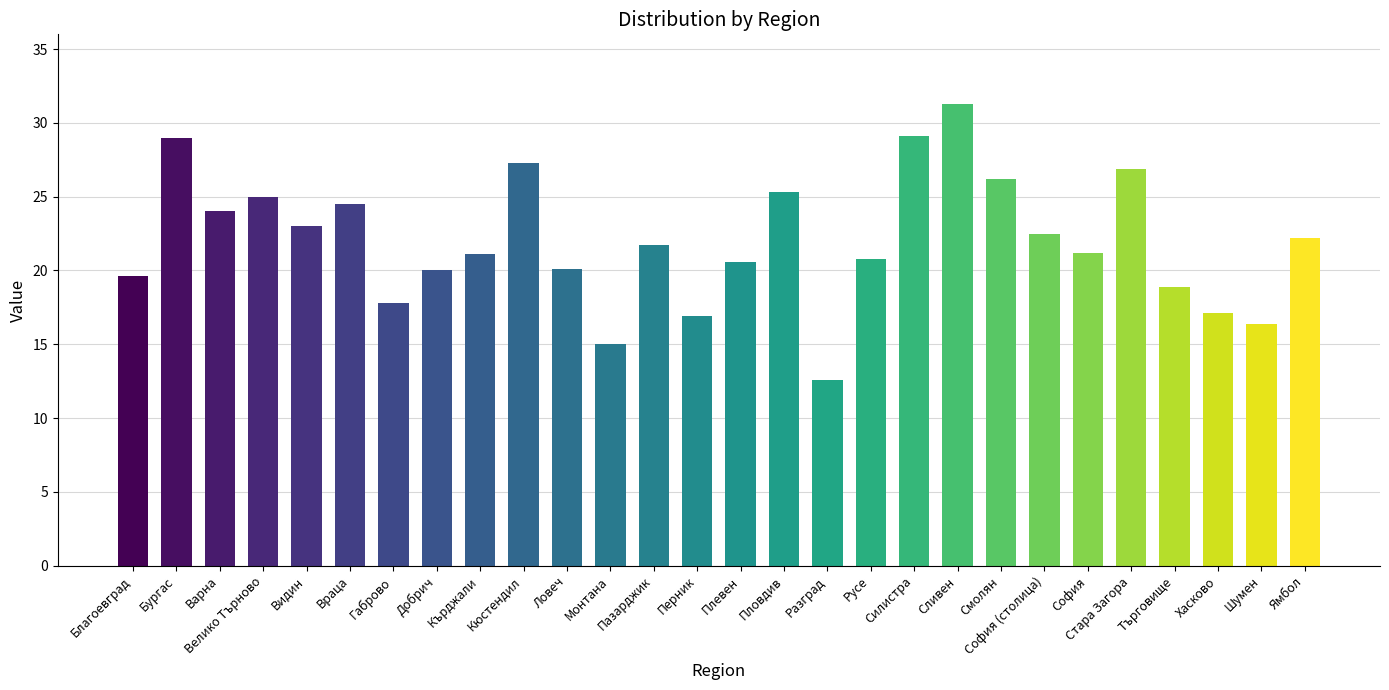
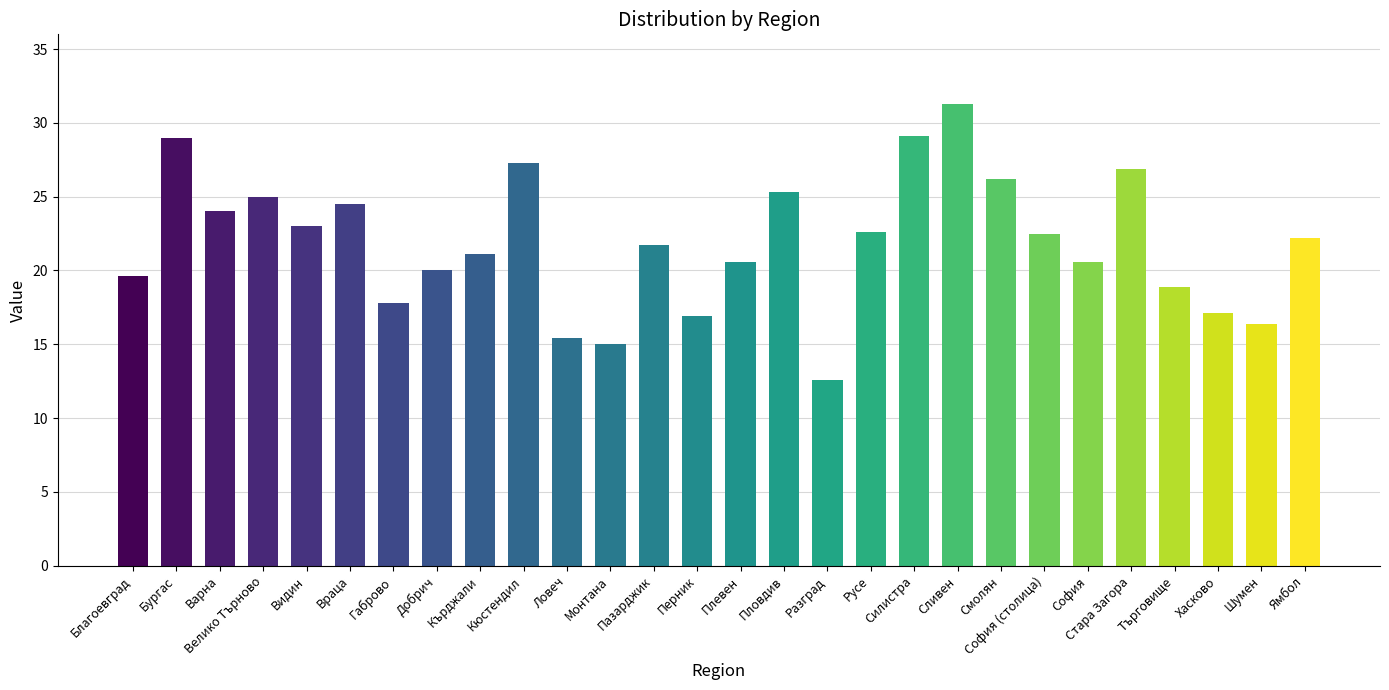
Ловеч: 20.1 -> 15.4
Русе: 20.8 -> 22.6
София: 21.2 -> 20.6
